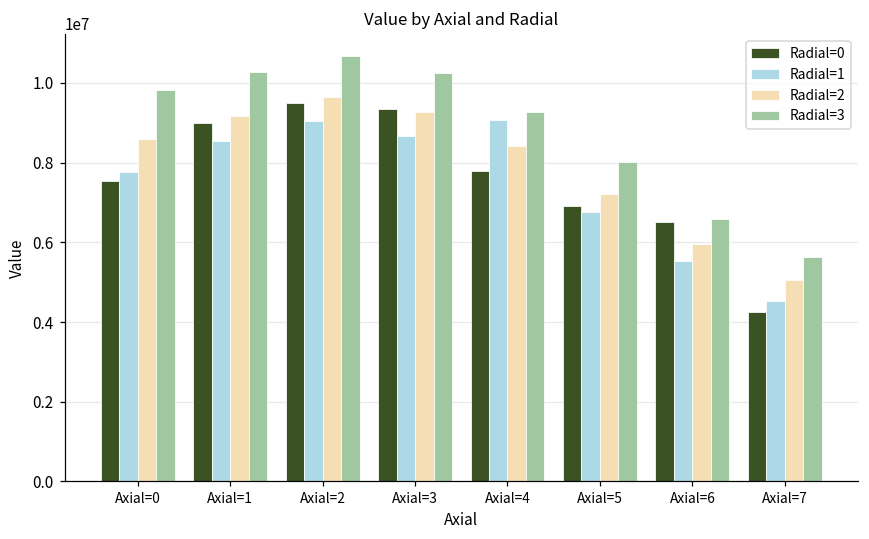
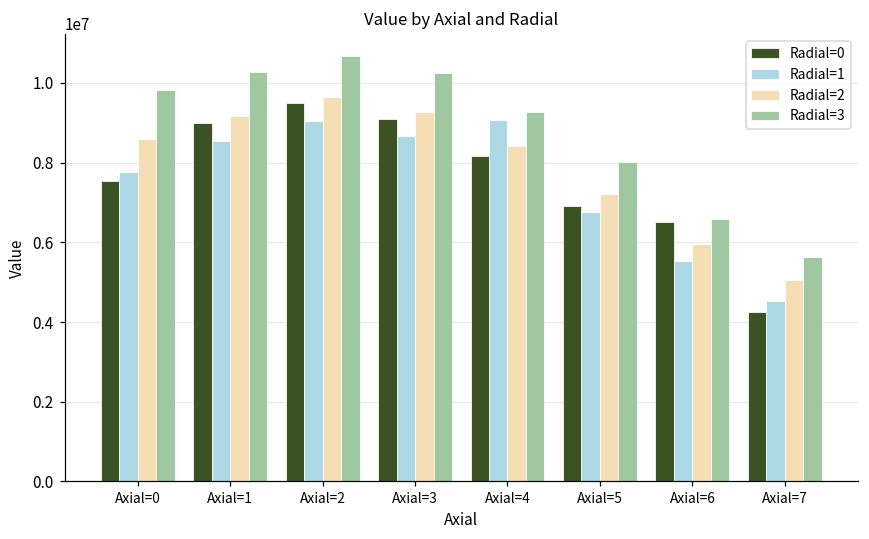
Radial=0, Axial=3: 9300000 -> 9100000
Radial=0, Axial=4: 7800000 -> 8200000
